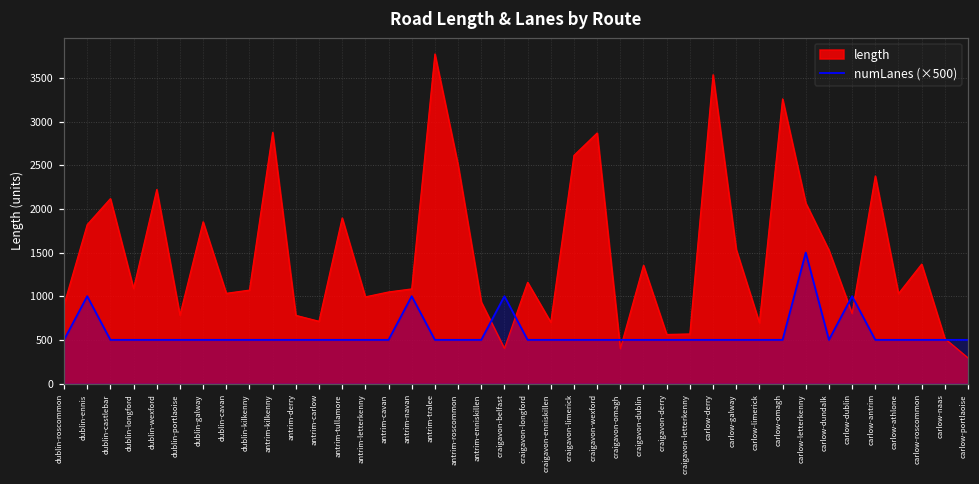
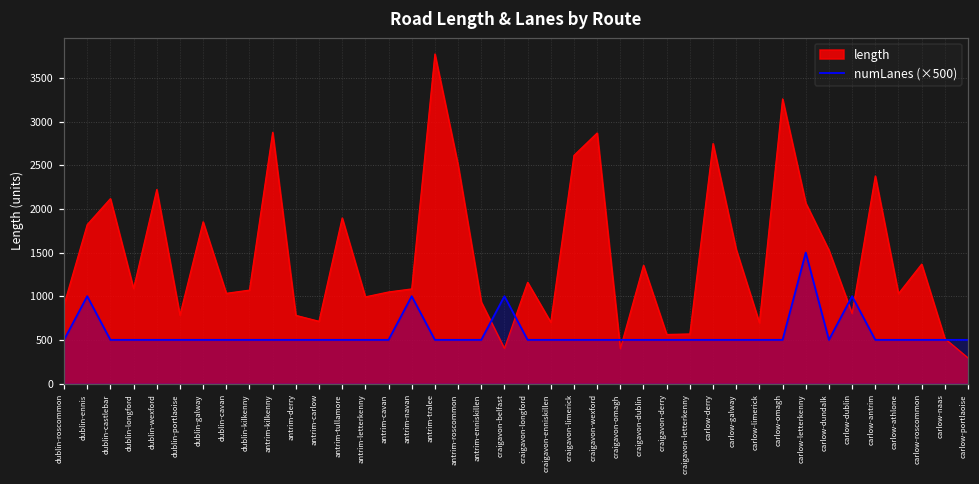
length, carlow-derry: 3500 -> 2700
